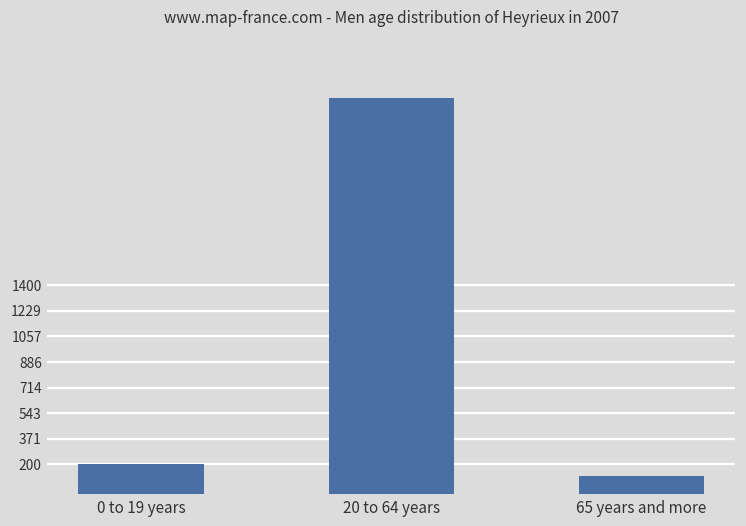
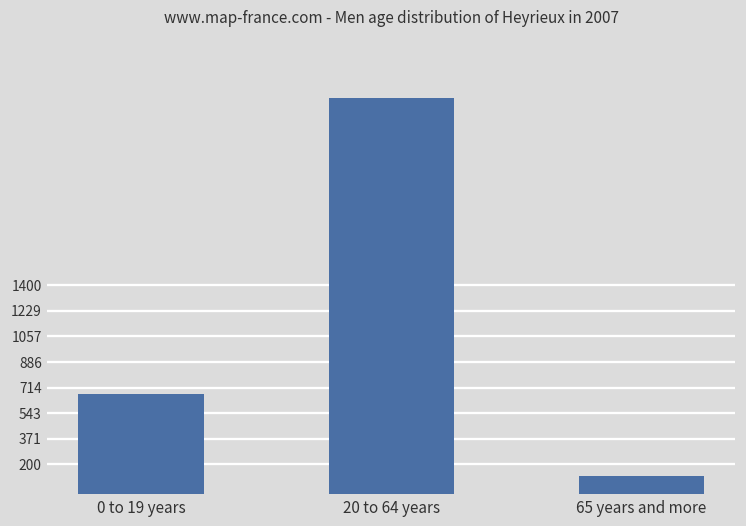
0 to 19 years: 200 -> 670
